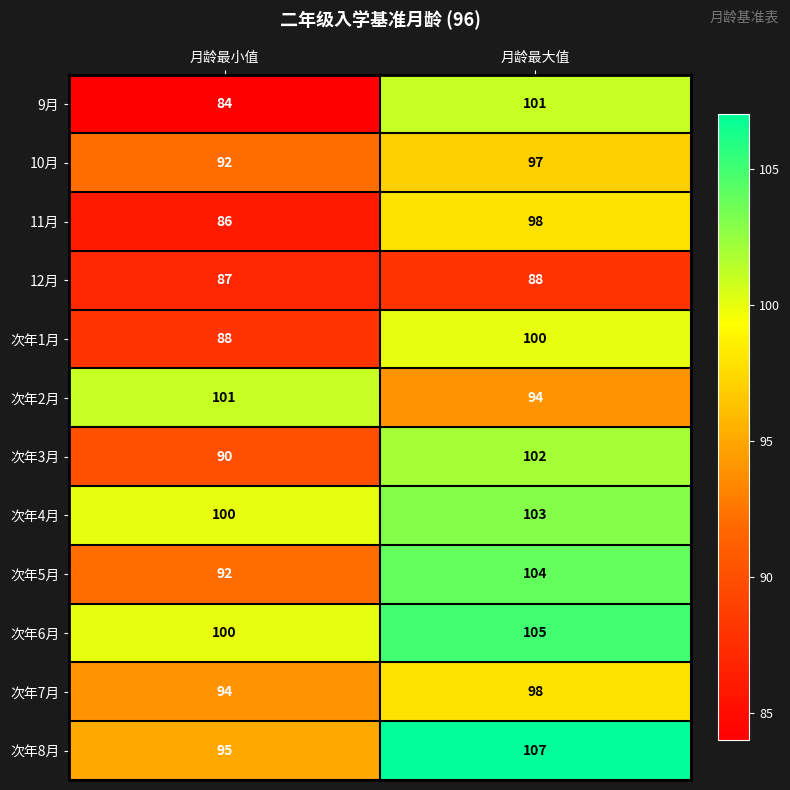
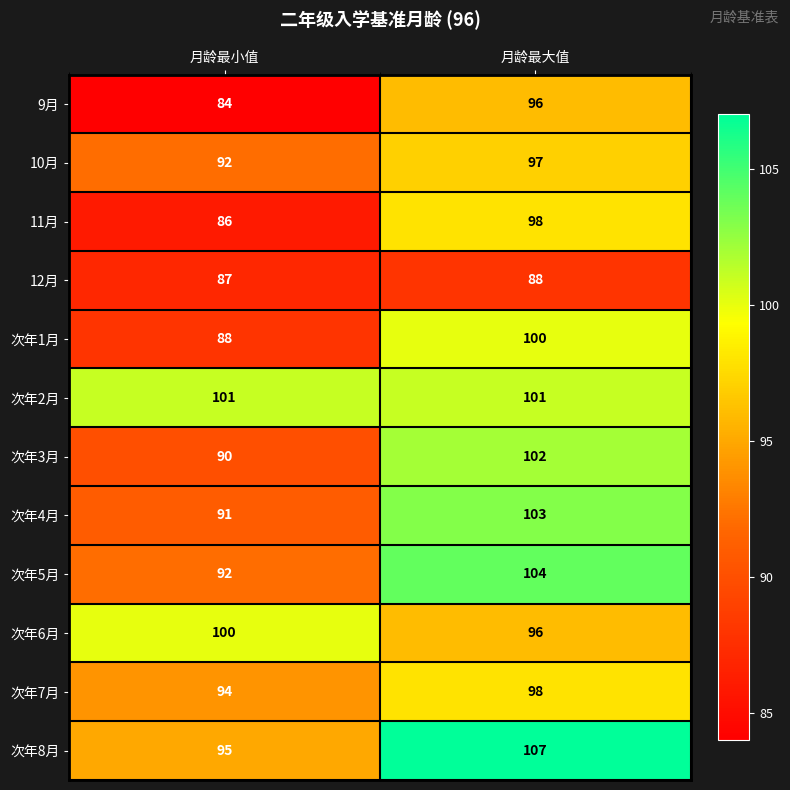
9月, 月龄最大值: 101 -> 96
次年2月, 月龄最大值: 94 -> 101
次年4月, 月龄最小值: 100 -> 91
次年6月, 月龄最大值: 105 -> 96
